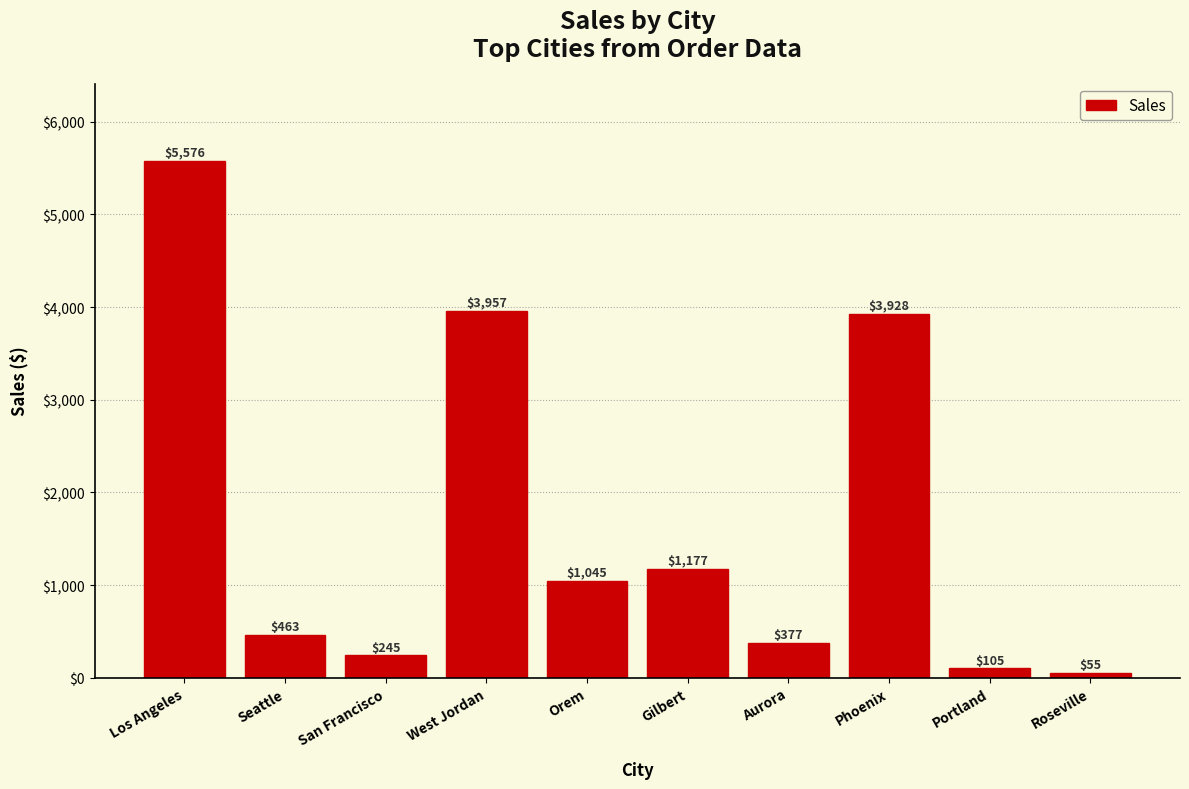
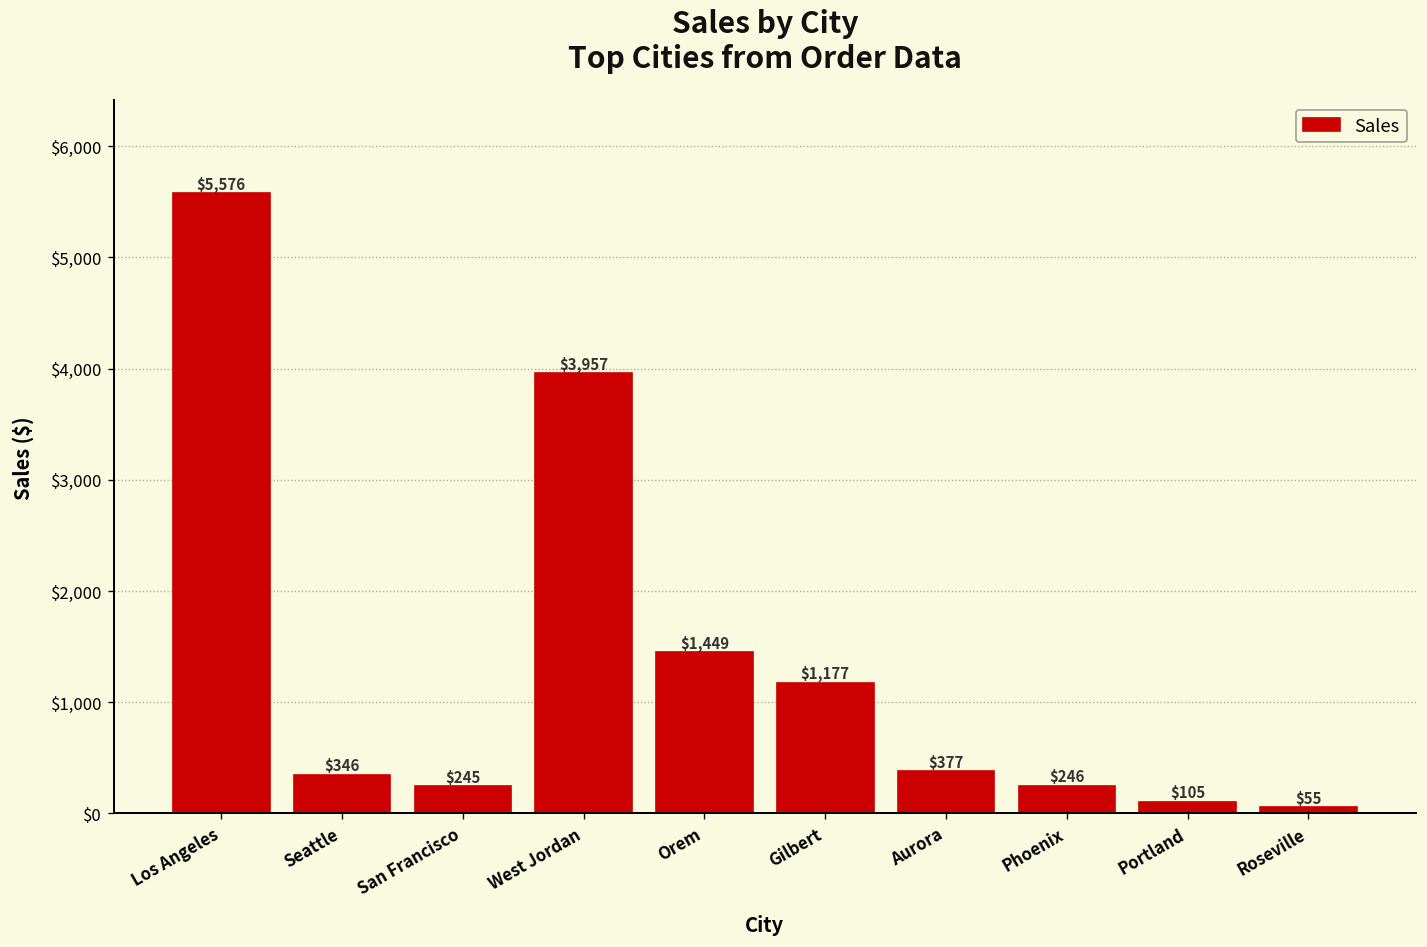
Seattle: $463 -> $346
Orem: $1,045 -> $1,449
Phoenix: $3,928 -> $246
